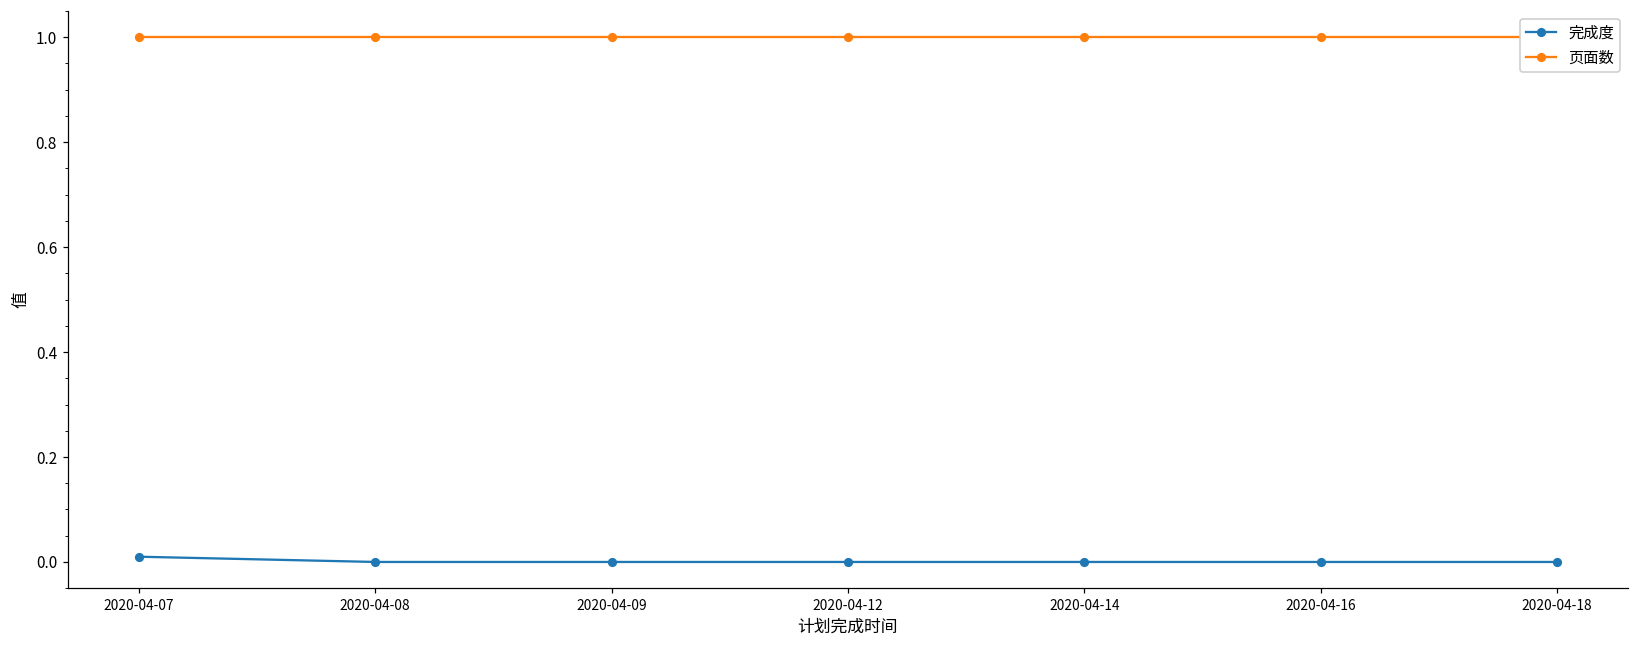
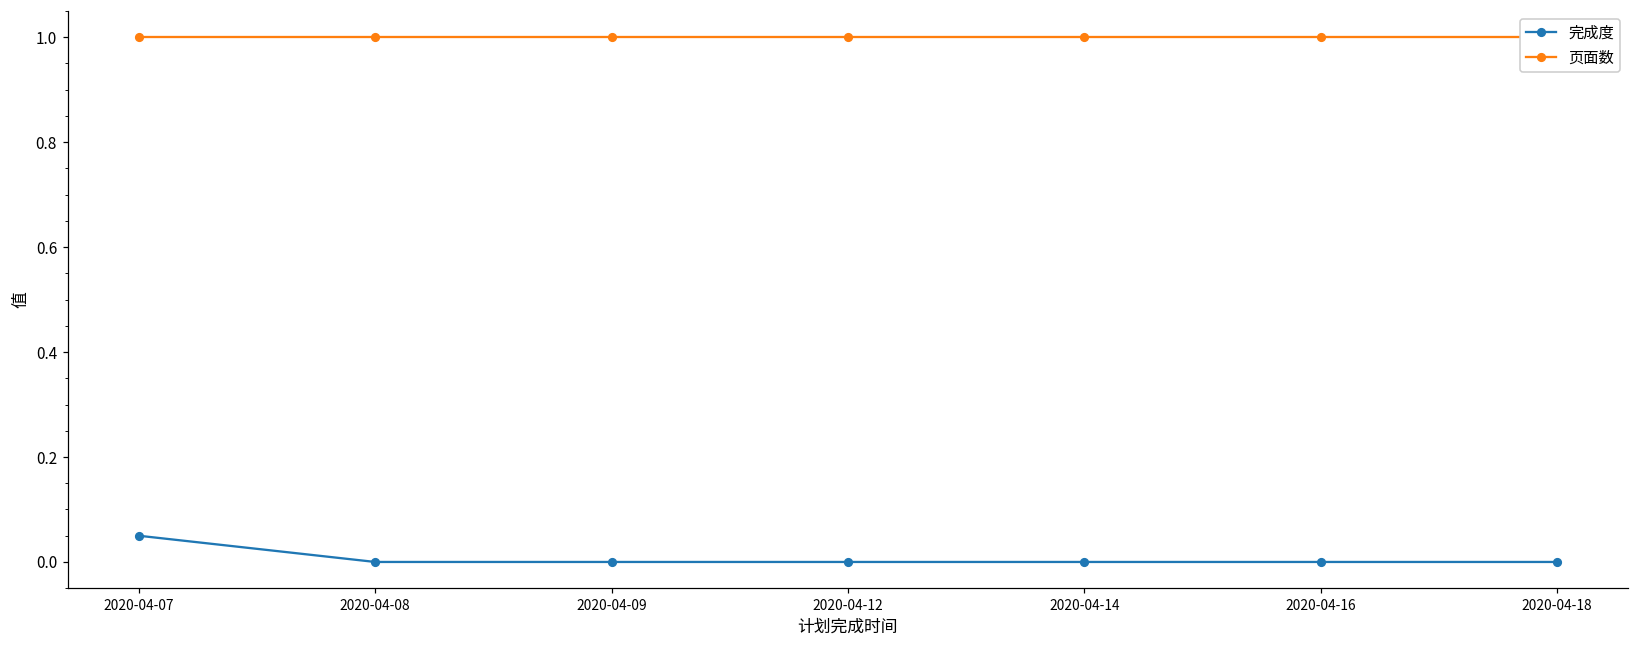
完成度, 2020-04-07: 0.01 -> 0.05
